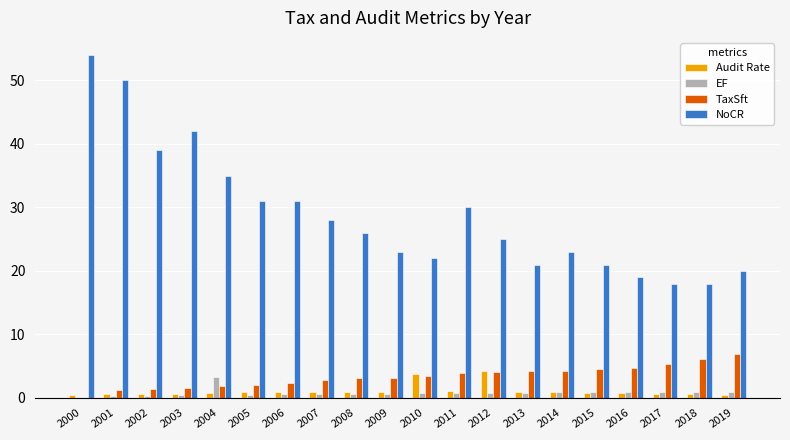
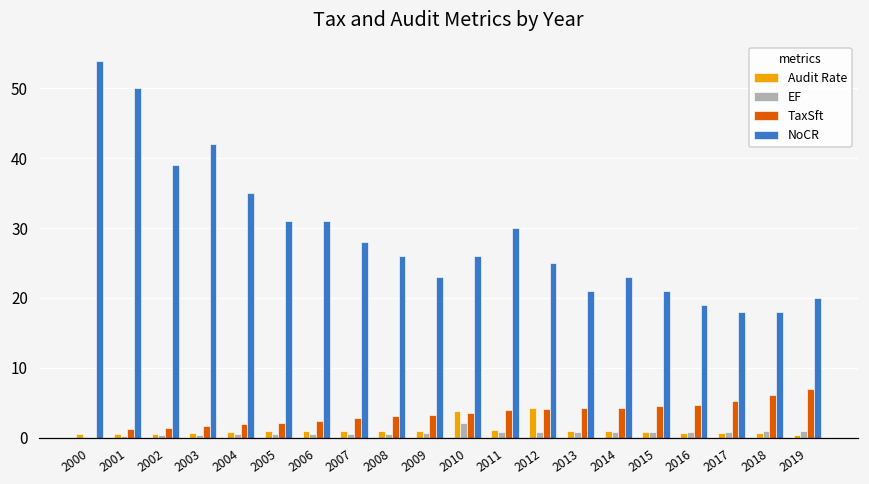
EF, 2004: 3 -> 0
EF, 2010: 1 -> 2
NoCR, 2010: 22 -> 26
